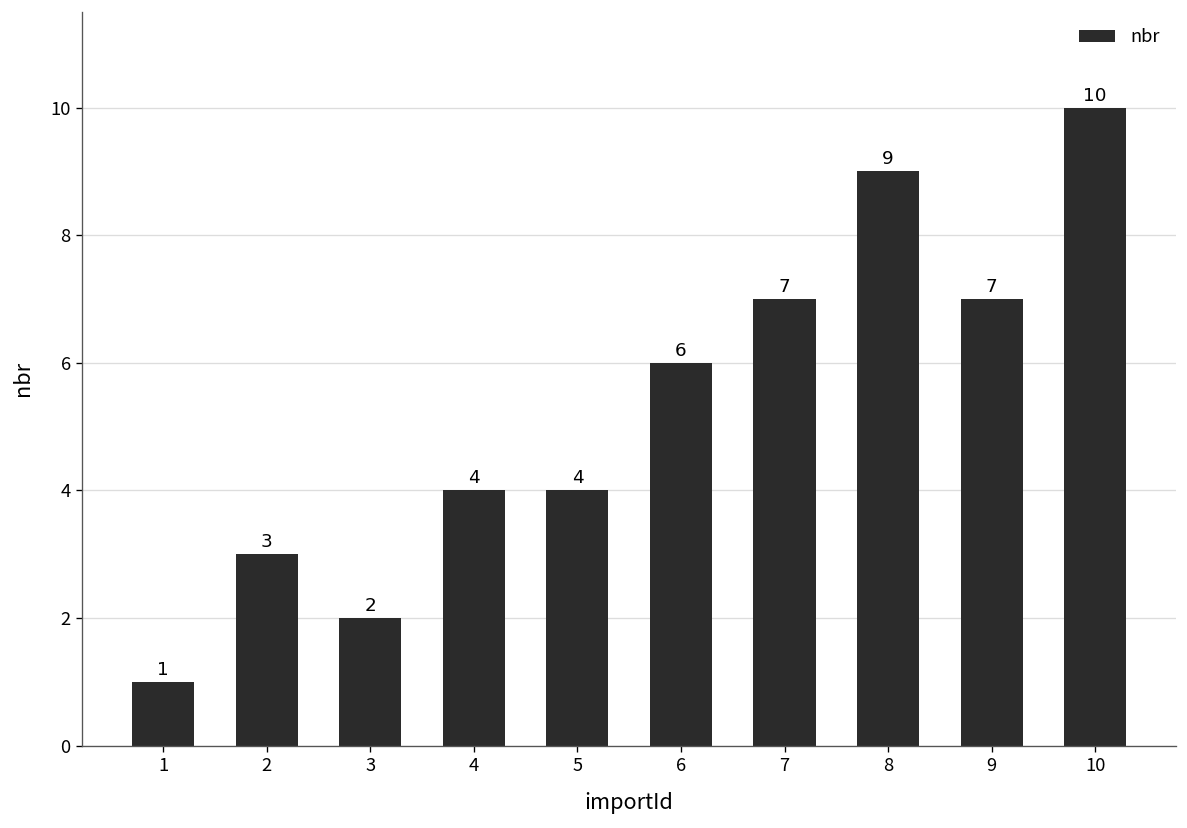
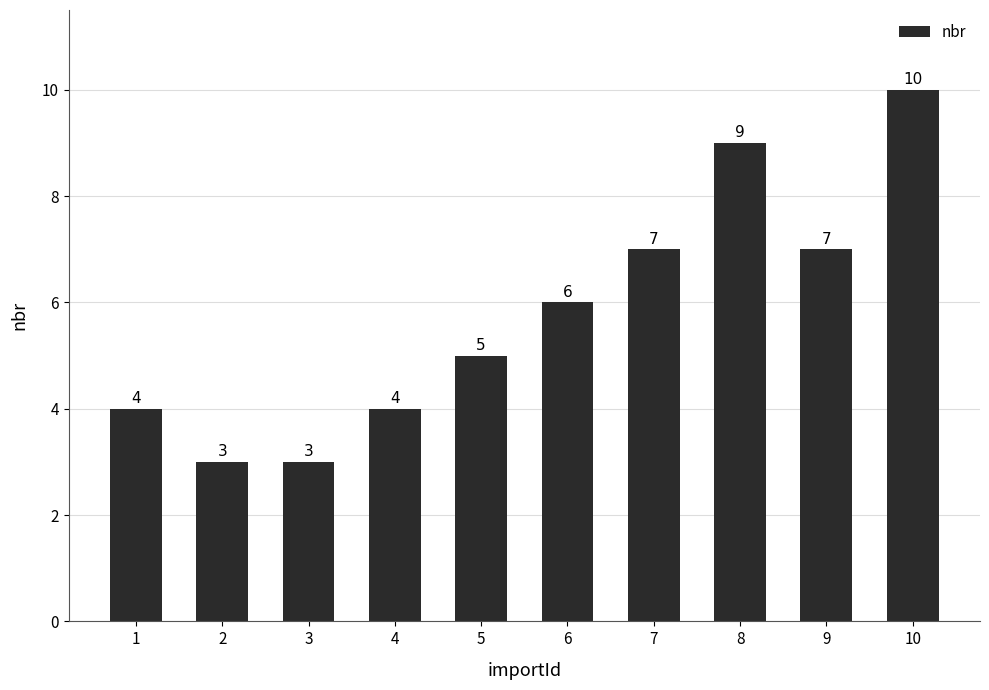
1: 1 -> 4
3: 2 -> 3
5: 4 -> 5
